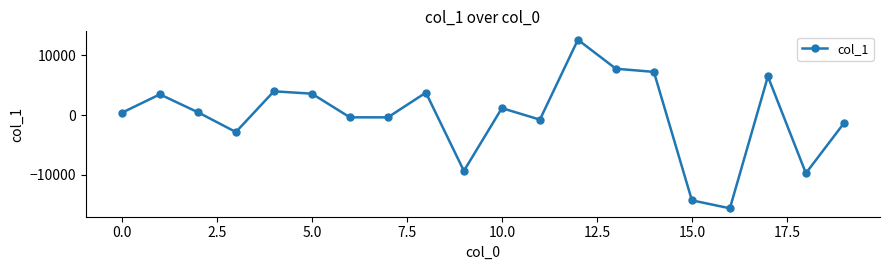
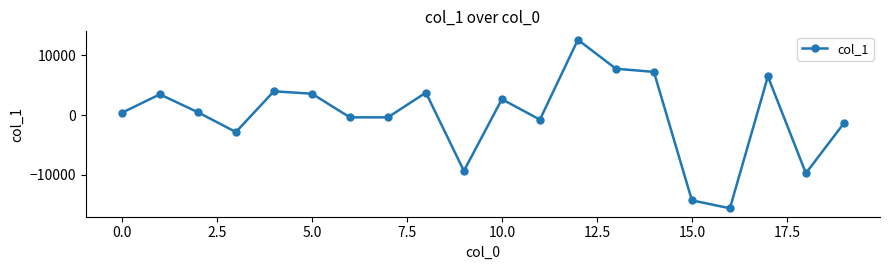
10.0: 1000 -> 3000
